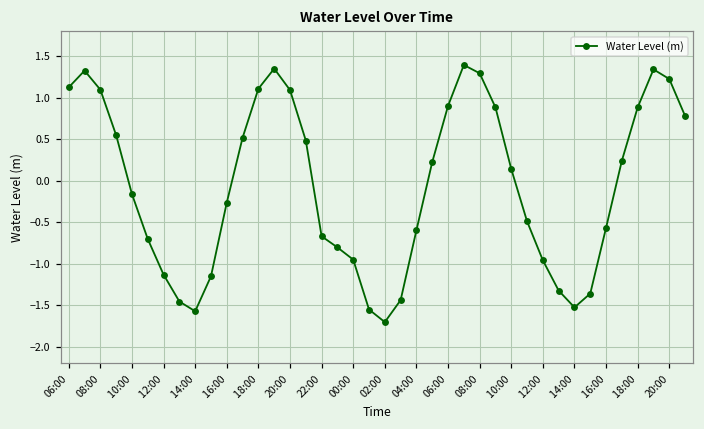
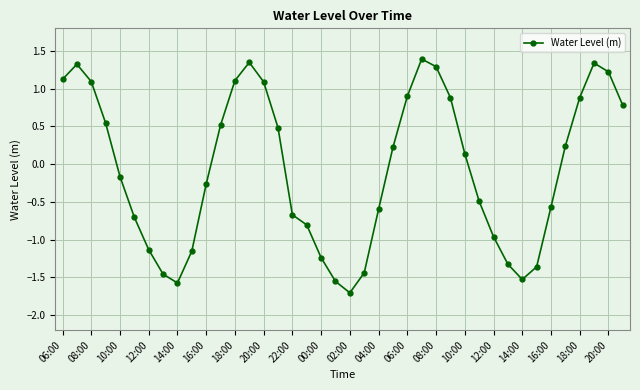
00:00: -1.0 -> -1.2
